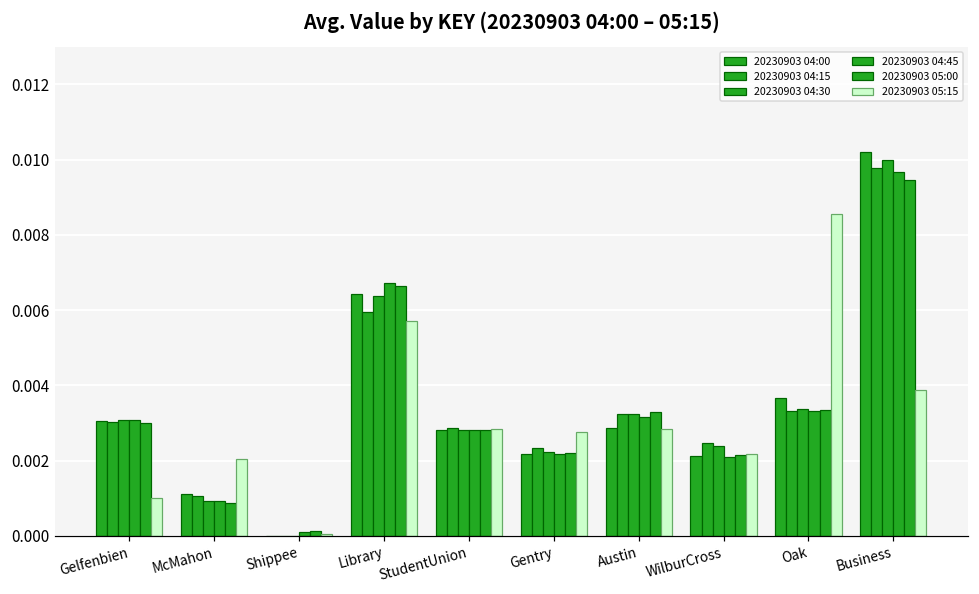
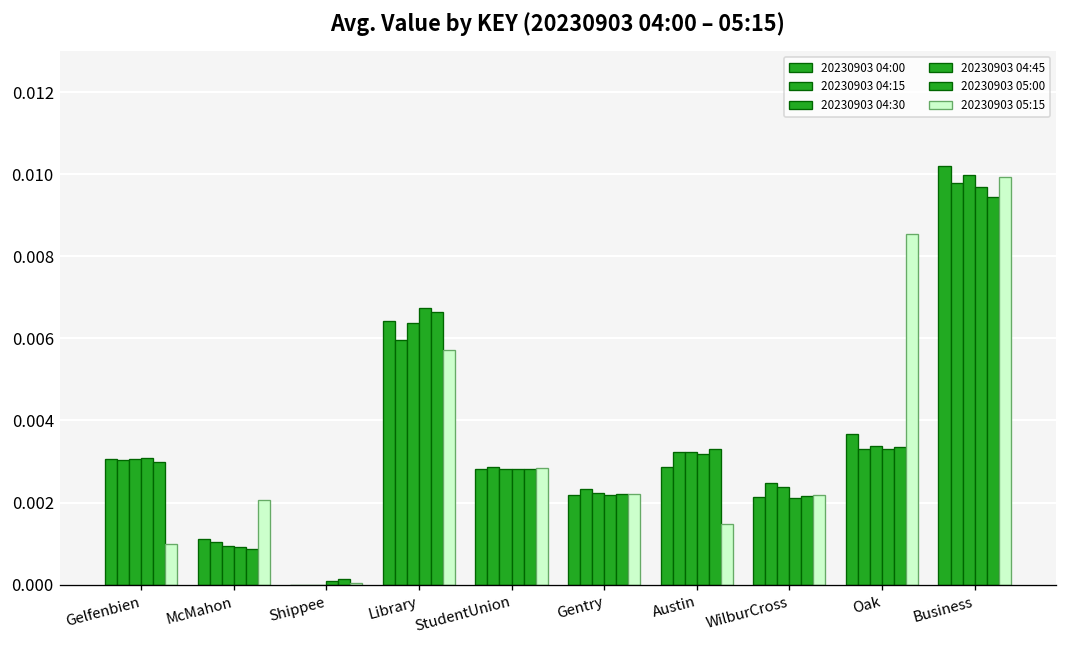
20230903 05:15, Gentry: 0.0028 -> 0.0022
20230903 05:15, Austin: 0.0028 -> 0.0015
20230903 05:15, Business: 0.0039 -> 0.0099
